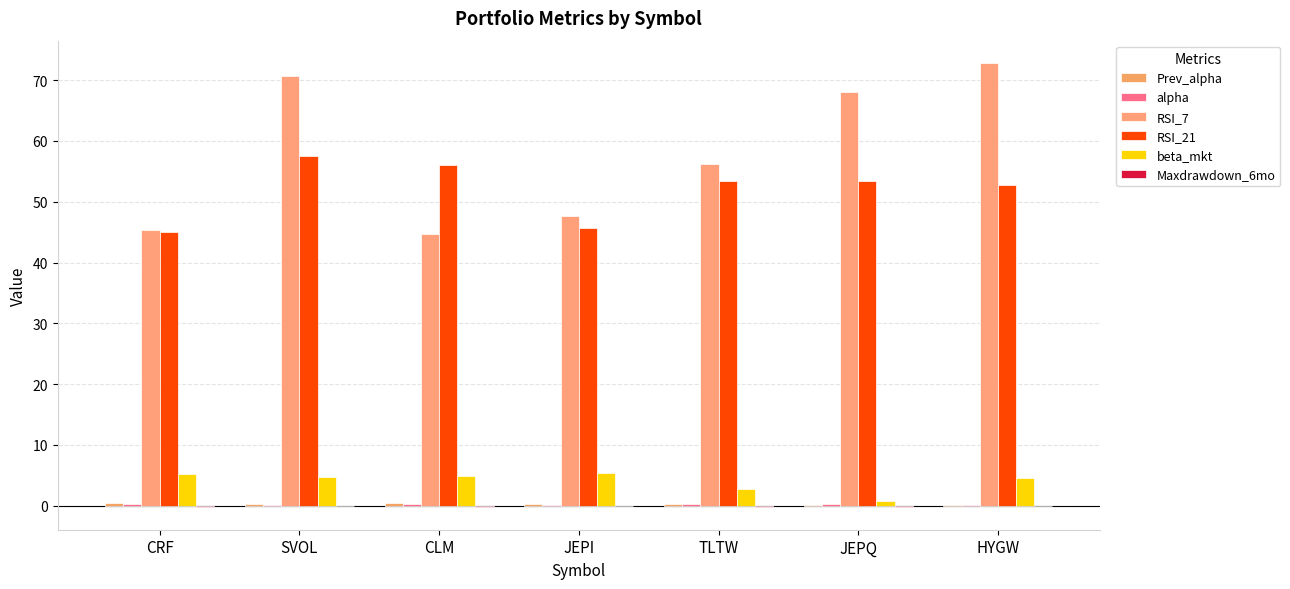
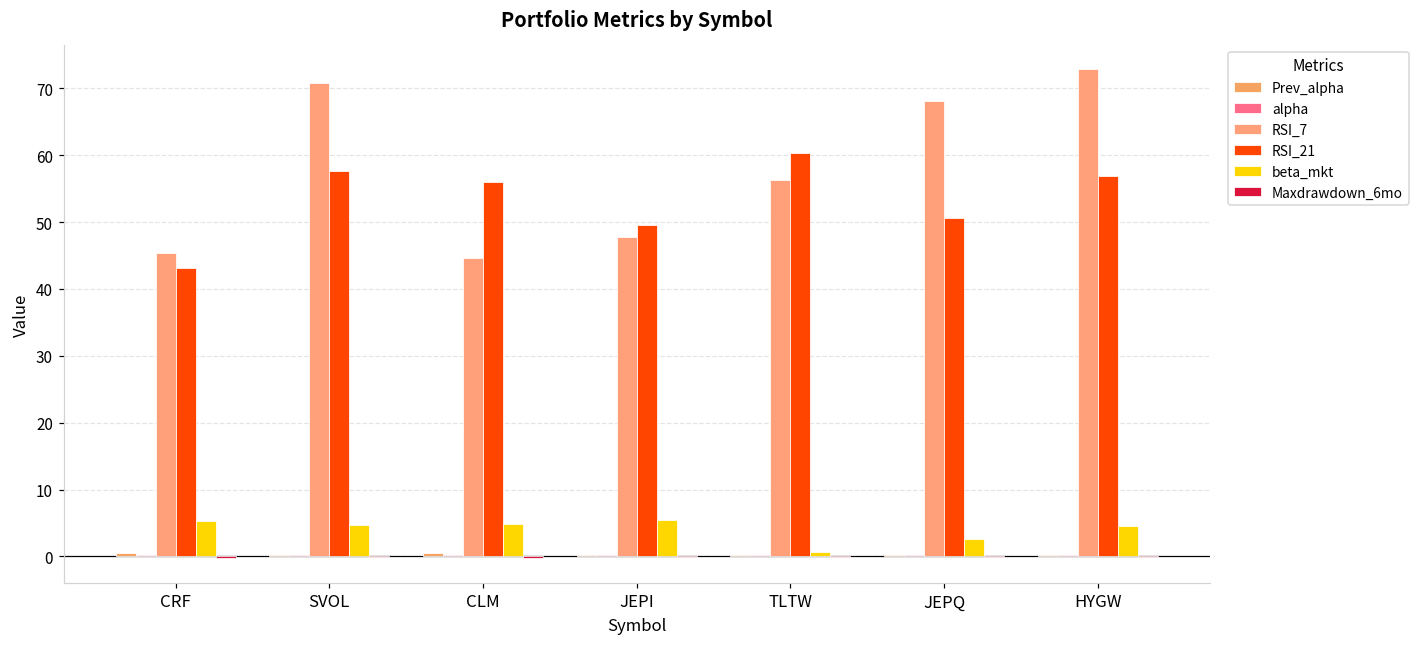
RSI_21, CRF: 45 -> 43
RSI_21, JEPI: 46 -> 50
RSI_21, TLTW: 53 -> 60
beta_mkt, TLTW: 3 -> 1
RSI_21, JEPQ: 53 -> 51
beta_mkt, JEPQ: 1 -> 3
RSI_21, HYGW: 53 -> 57
